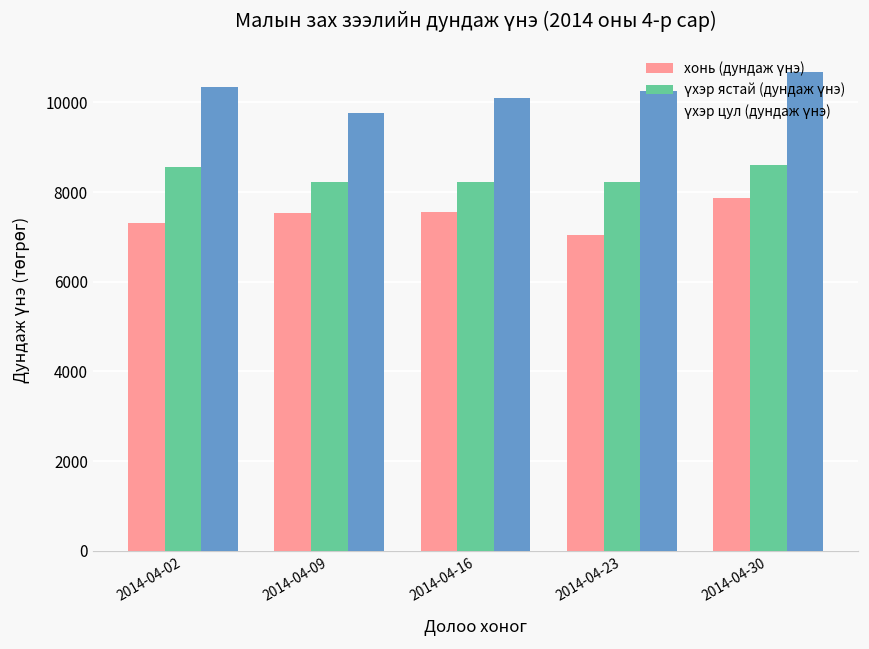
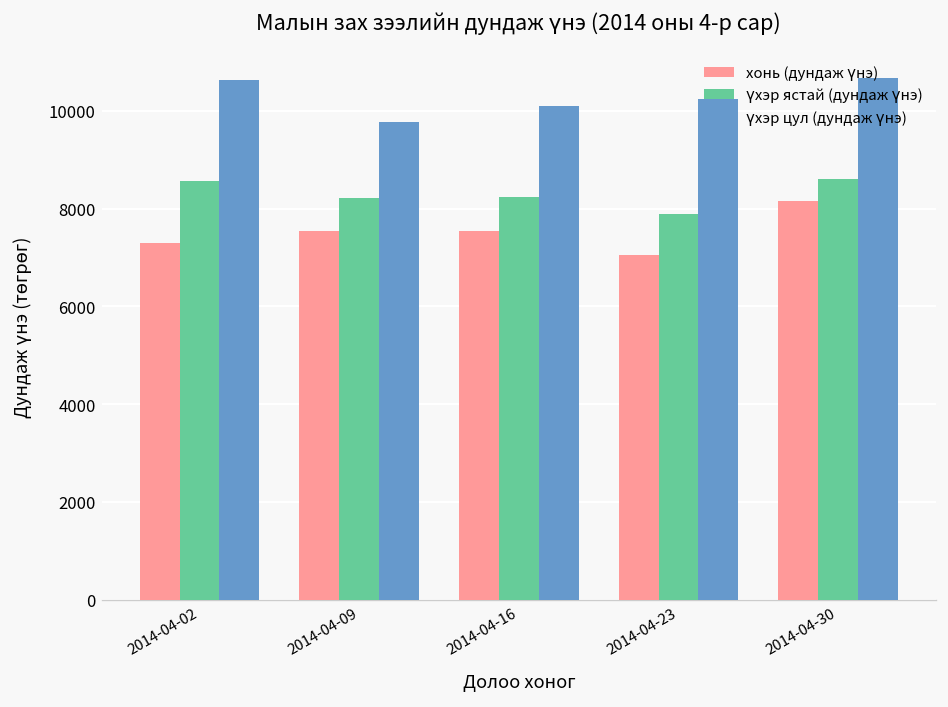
үхэр цул (дундаж үнэ), 2014-04-02: 10300 -> 10600
үхэр ястай (дундаж үнэ), 2014-04-23: 8200 -> 7900
хонь (дундаж үнэ), 2014-04-30: 7900 -> 8100
